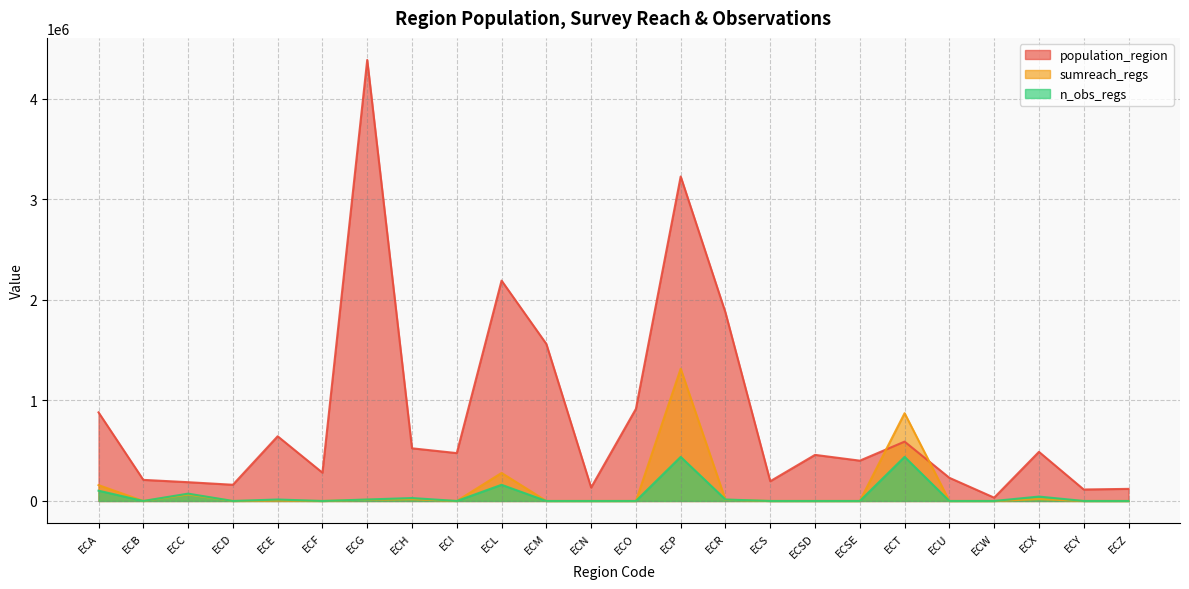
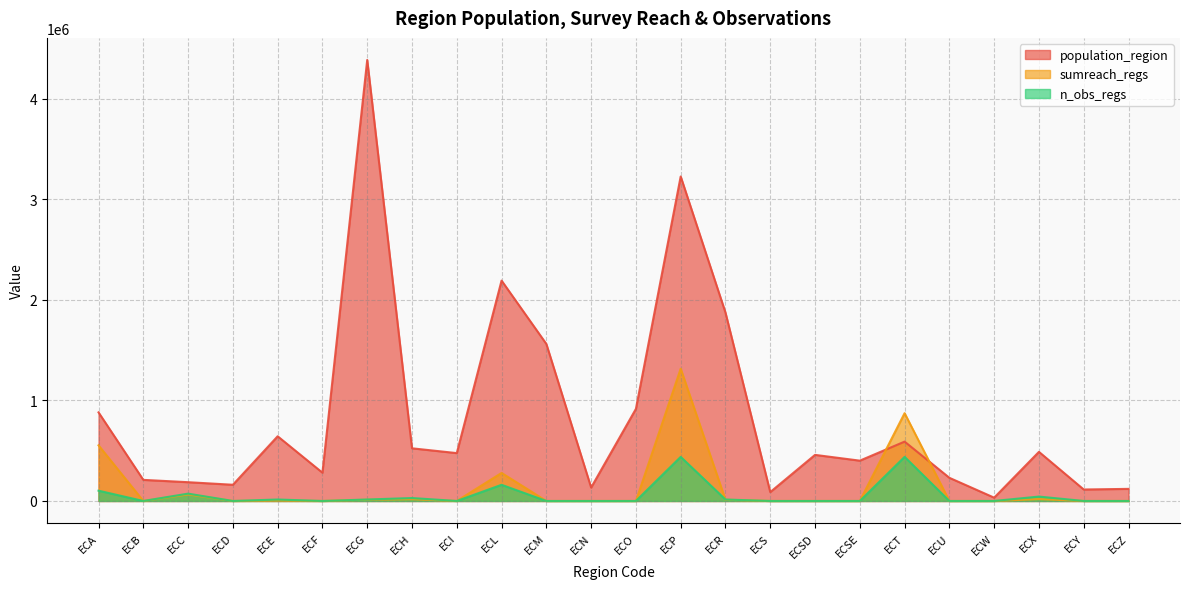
sumreach_regs, ECA: 160000 -> 550000
population_region, ECS: 200000 -> 90000
